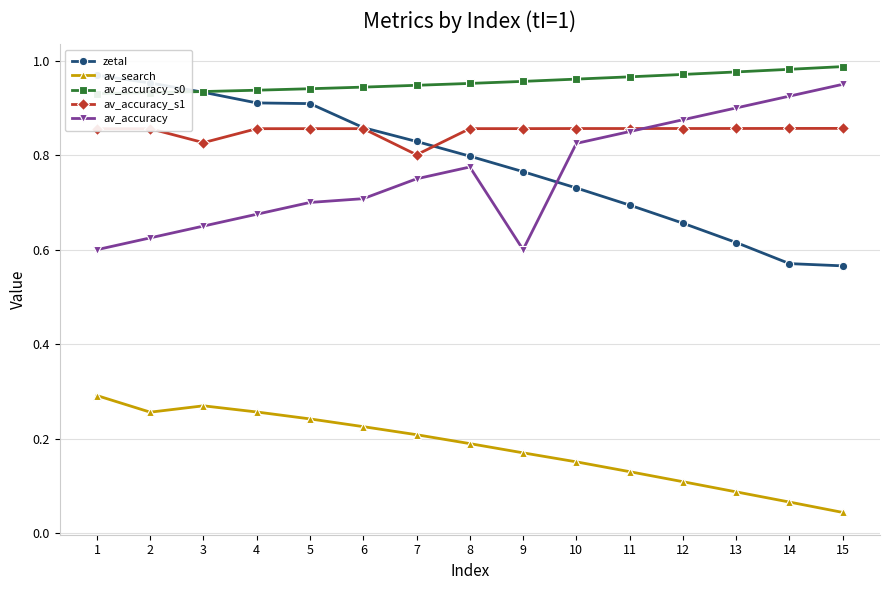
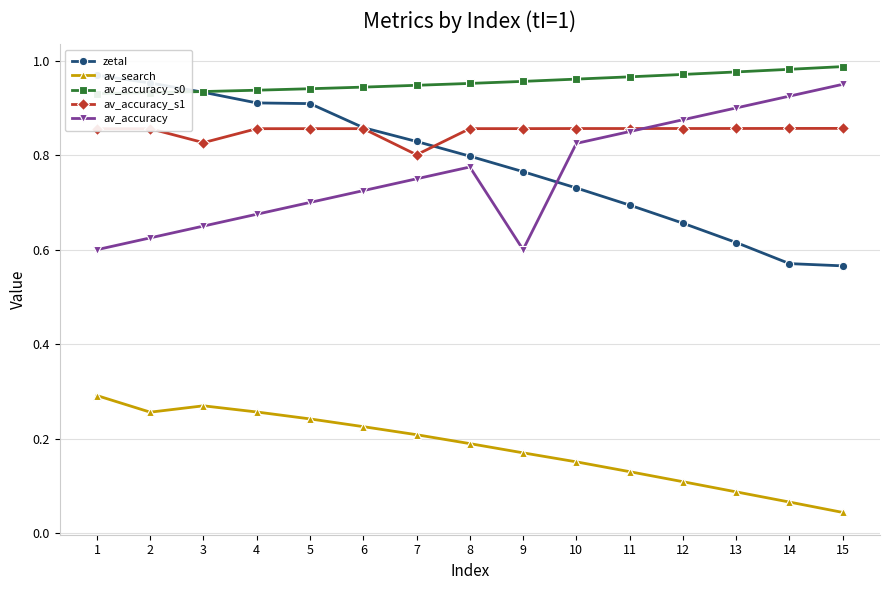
av_accuracy, 6: 0.71 -> 0.73
